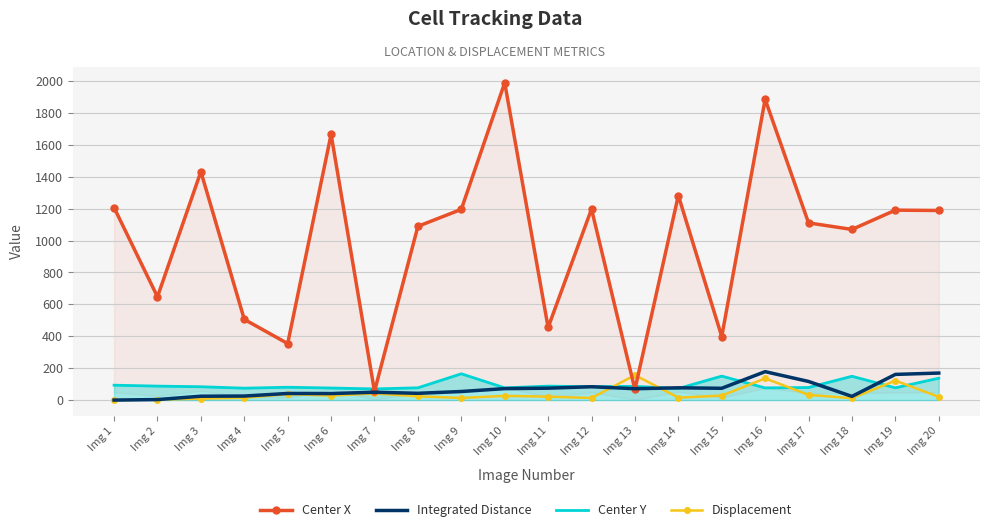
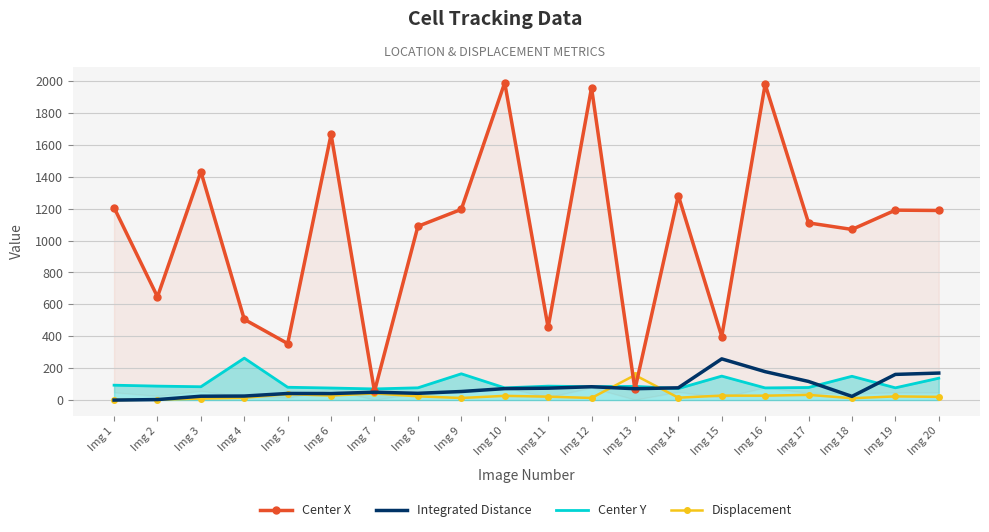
Center Y, Img 4: 70 -> 260
Center X, Img 12: 1200 -> 1960
Integrated Distance, Img 15: 70 -> 260
Center X, Img 16: 1890 -> 1980
Displacement, Img 16: 140 -> 30
Displacement, Img 19: 120 -> 20
